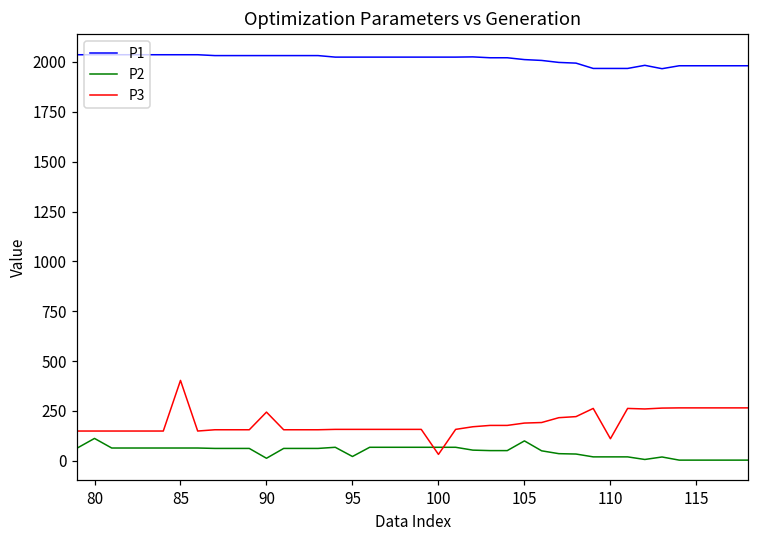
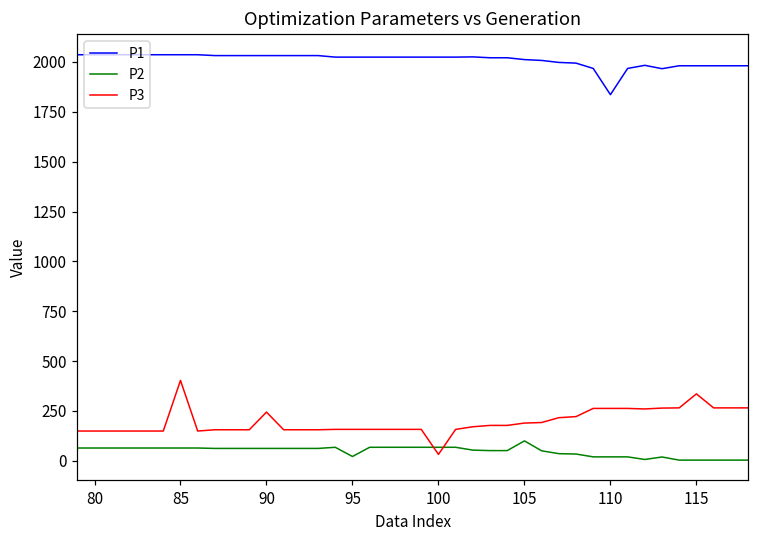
P2, 80: 110 -> 60
P2, 90: 10 -> 60
P1, 110: 1970 -> 1840
P3, 110: 110 -> 260
P3, 115: 270 -> 340
